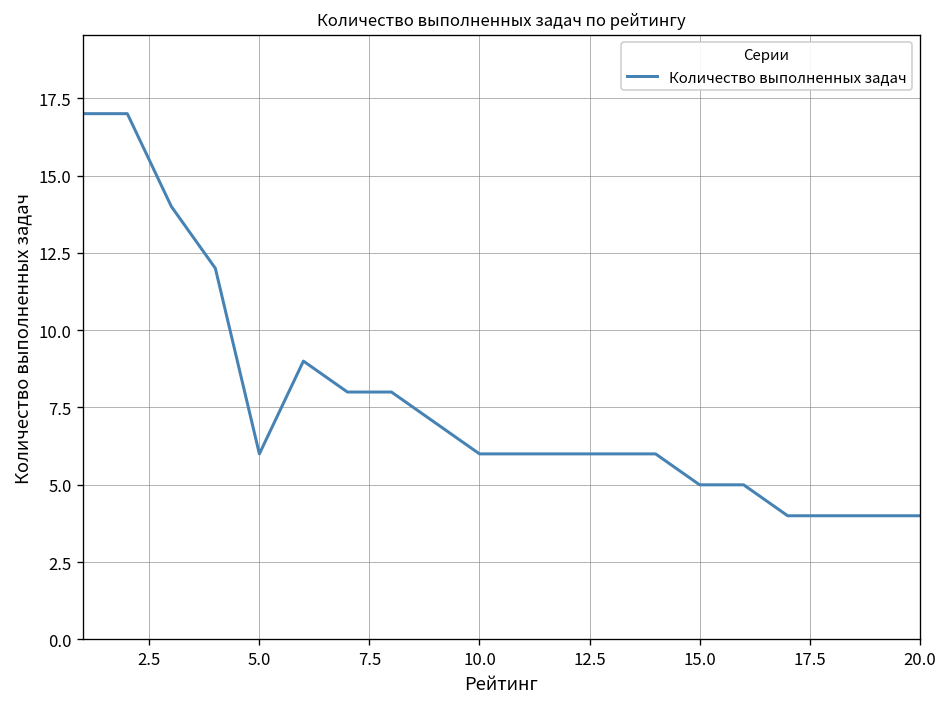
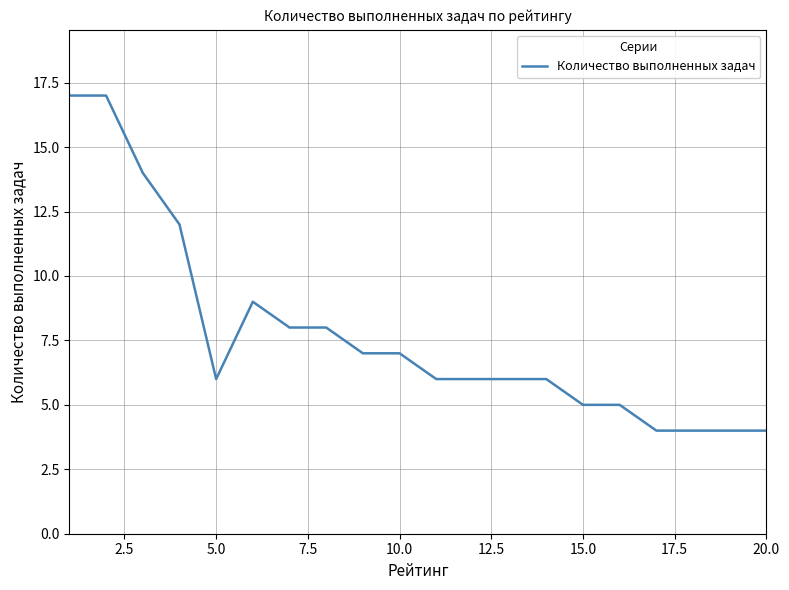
10.0: 6 -> 7
